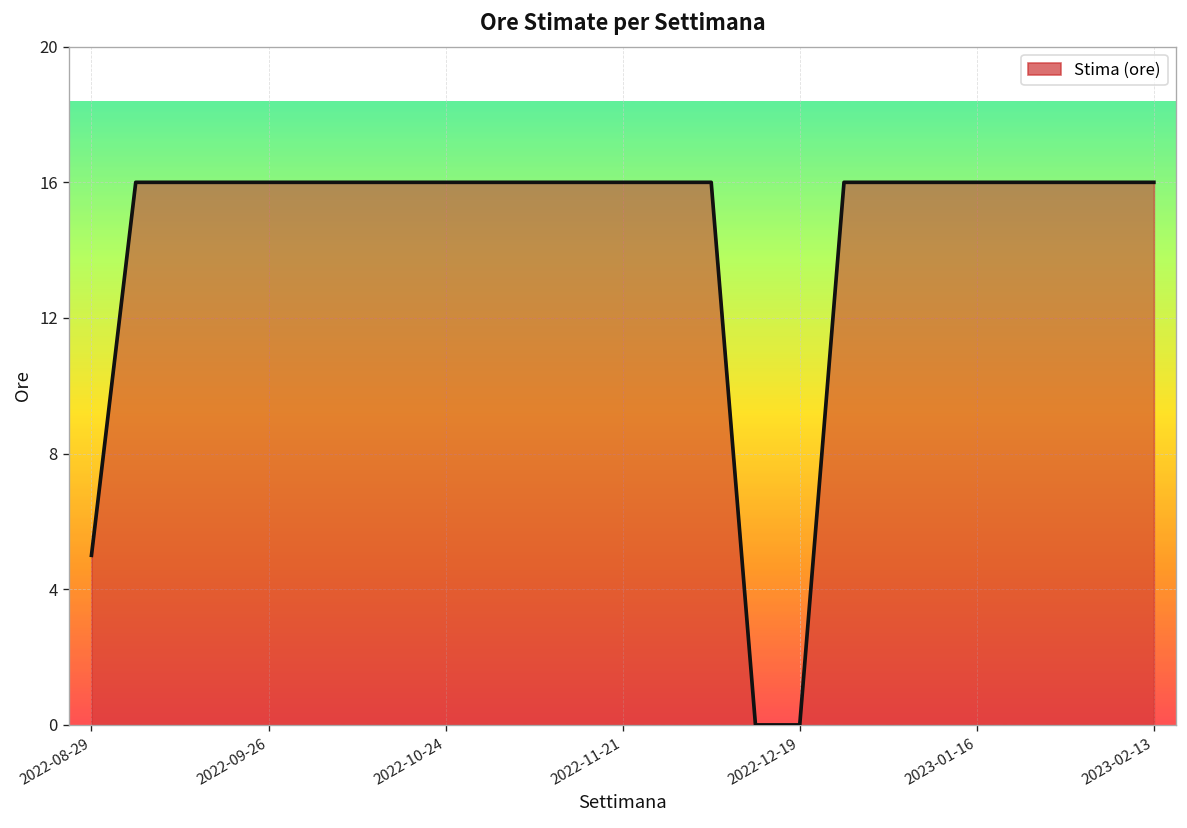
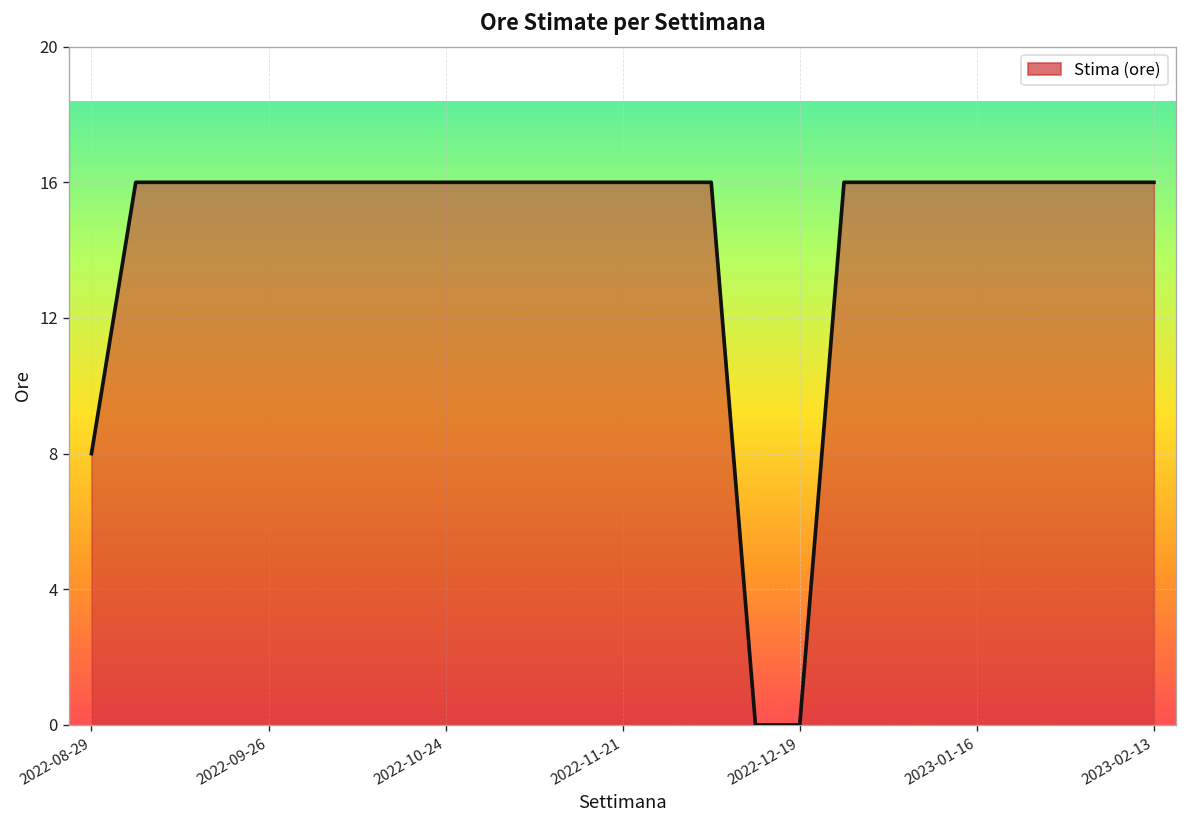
2022-08-29: 5 -> 8
